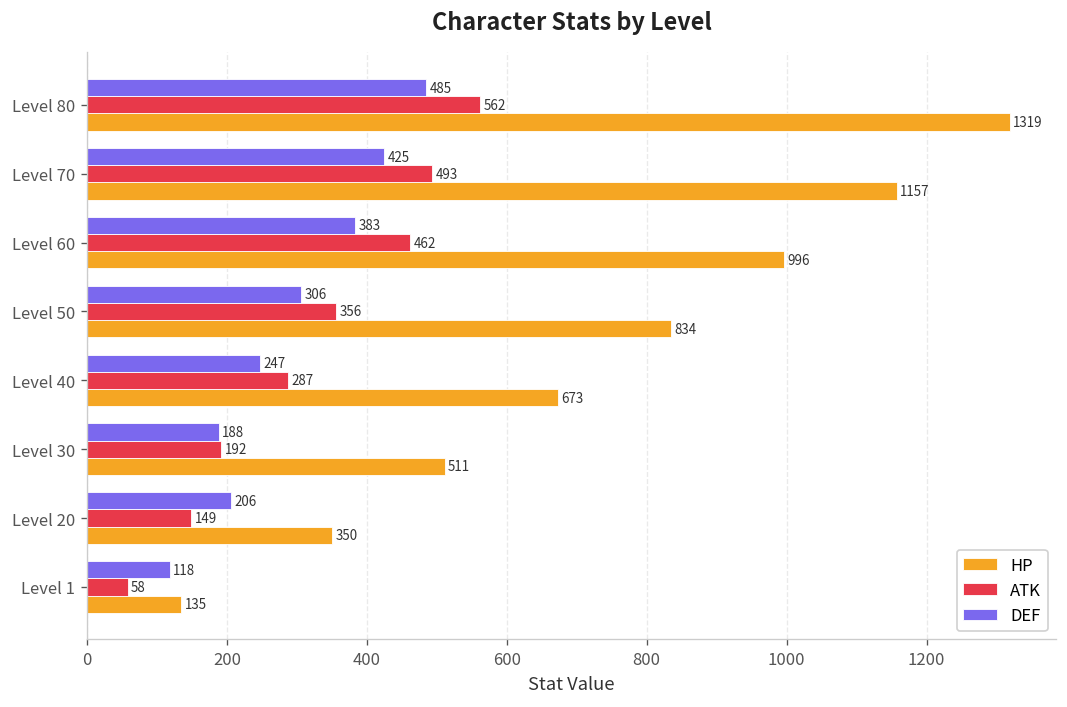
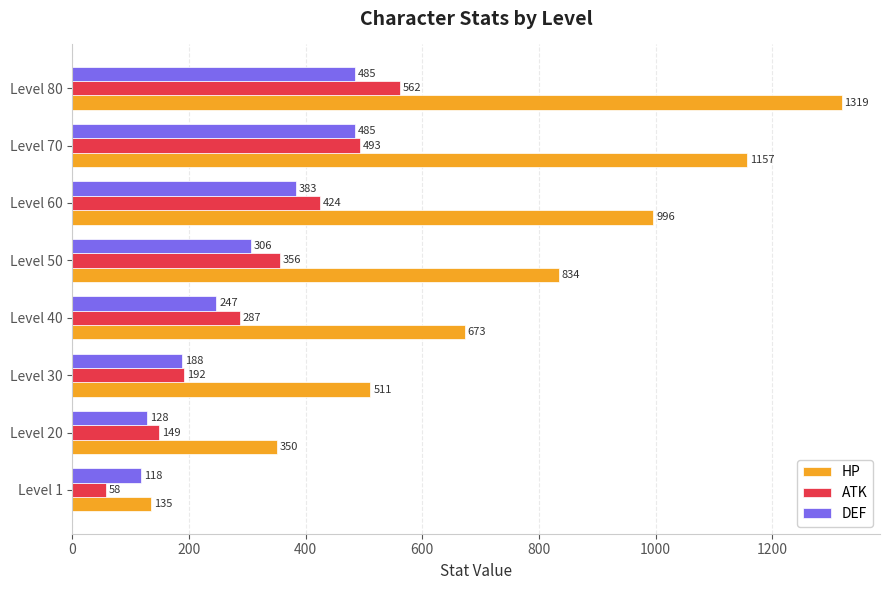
DEF, Level 70: 425 -> 485
ATK, Level 60: 462 -> 424
DEF, Level 20: 206 -> 128
